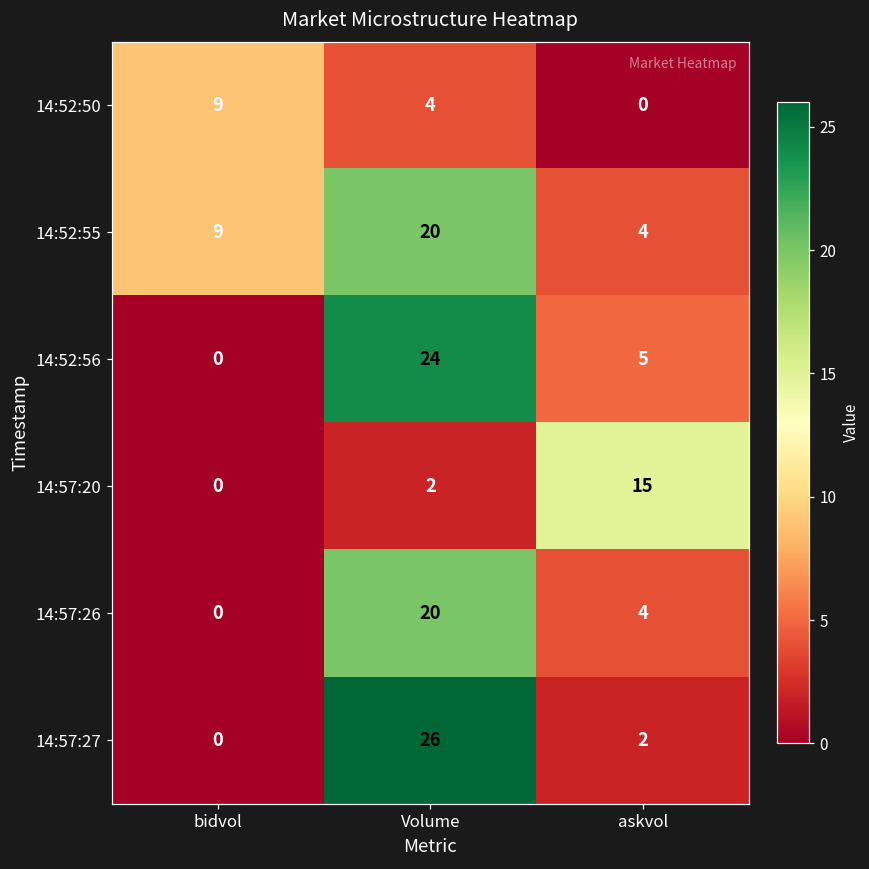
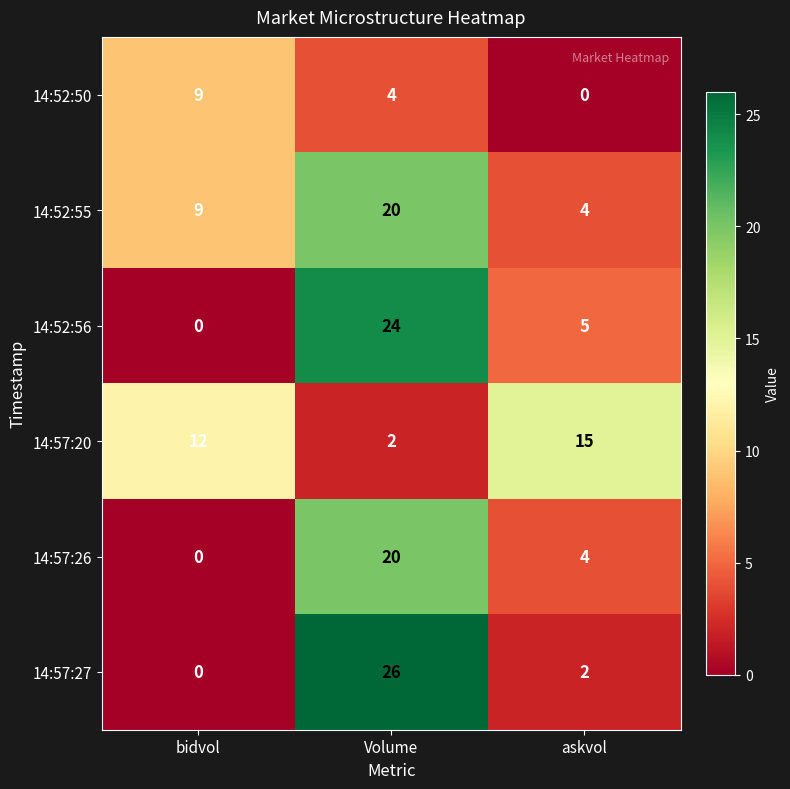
14:57:20, bidvol: 0 -> 12
